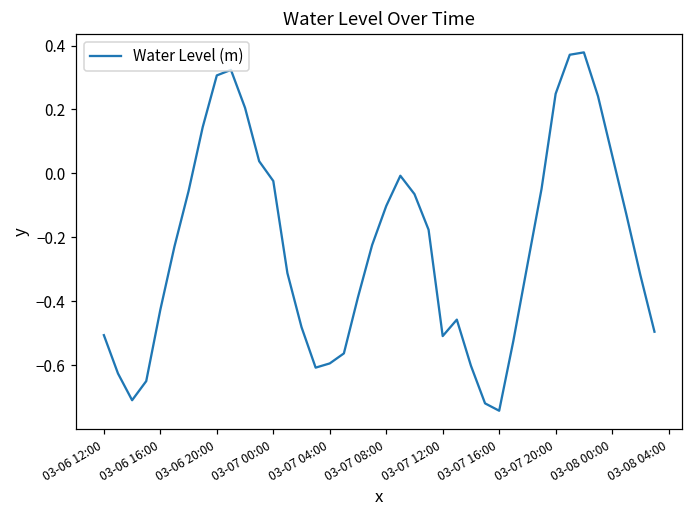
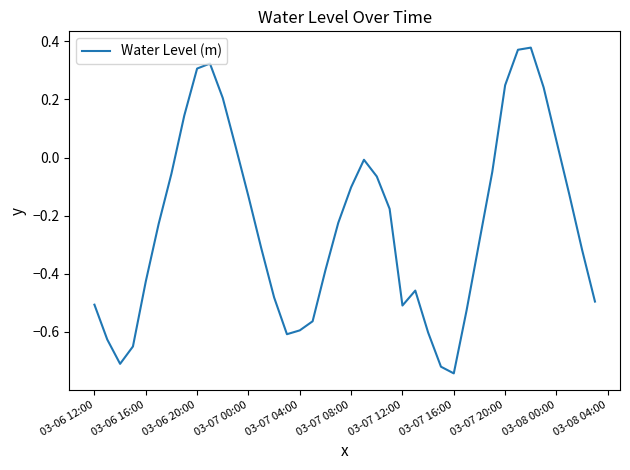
03-07 00:00: -0.02 -> -0.13
